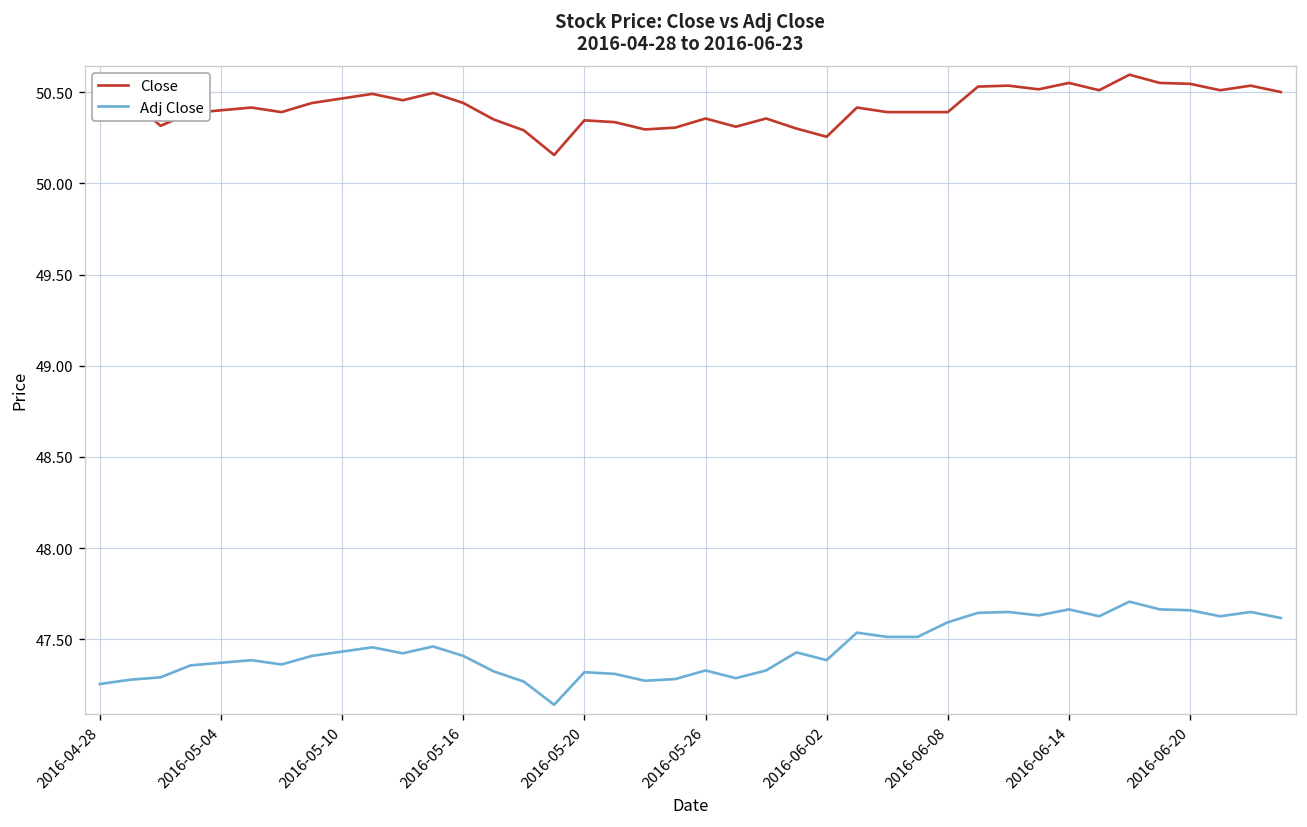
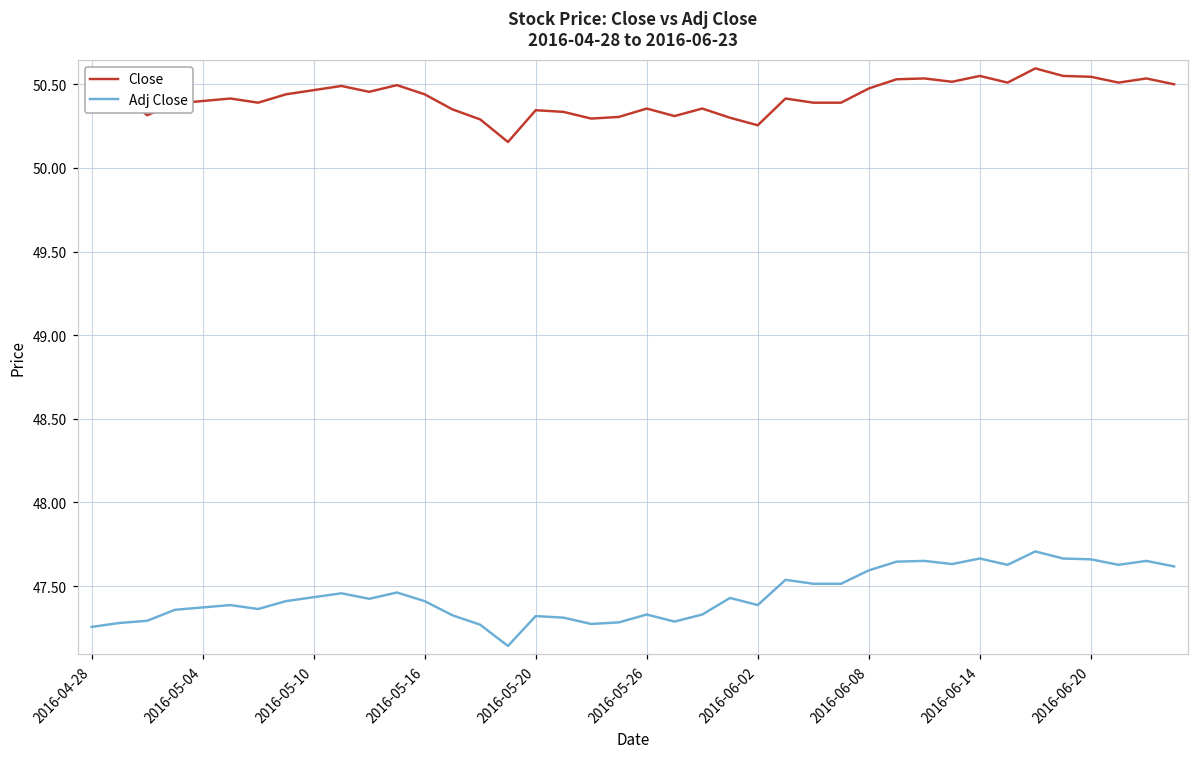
Close, 2016-06-08: 50.39 -> 50.48
